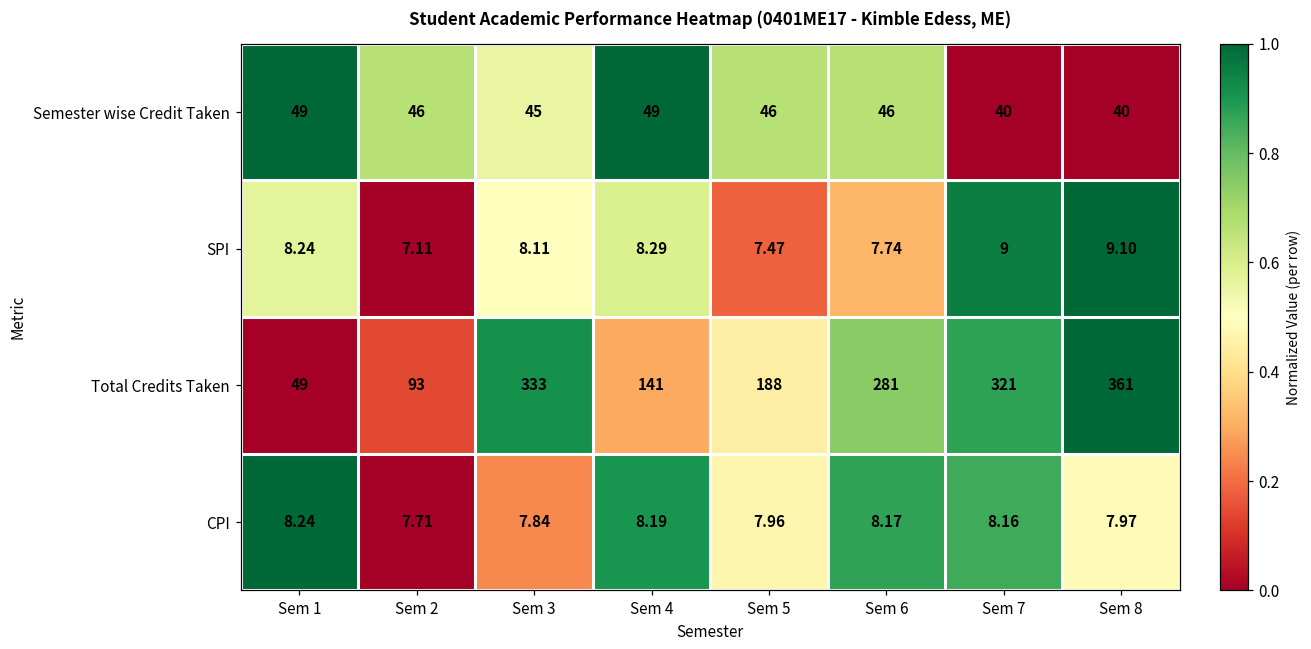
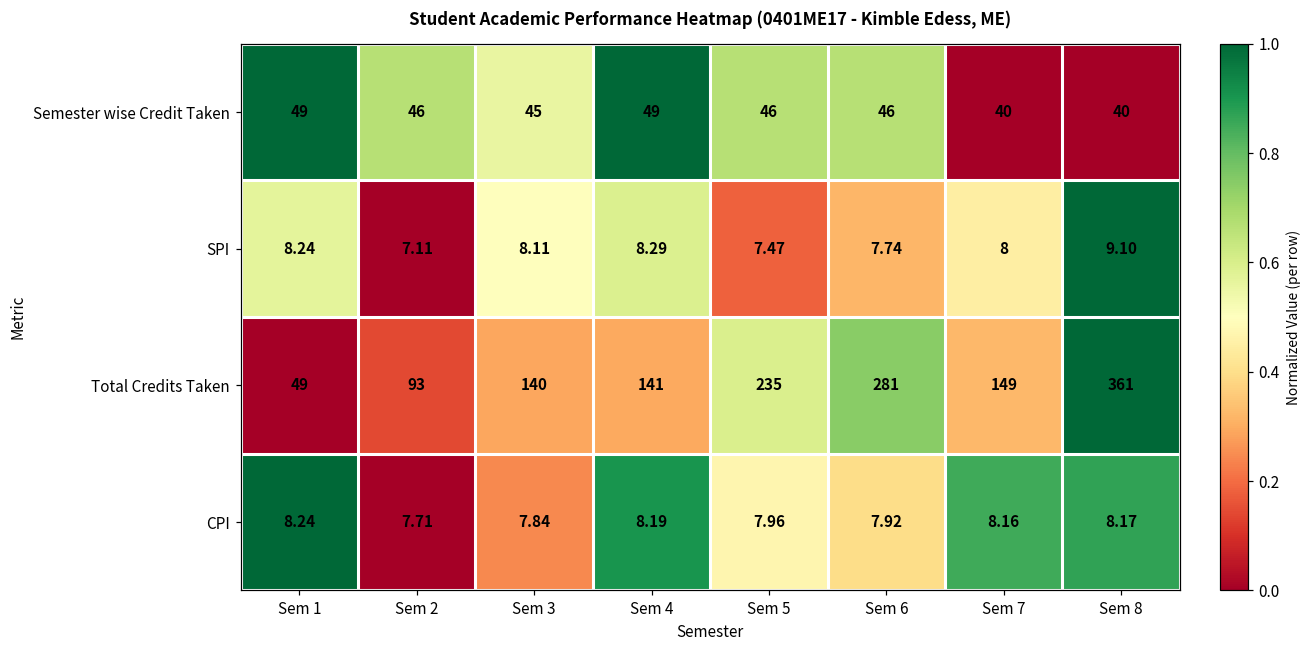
SPI, Sem 7: 9 -> 8
Total Credits Taken, Sem 3: 333 -> 140
Total Credits Taken, Sem 5: 188 -> 235
Total Credits Taken, Sem 7: 321 -> 149
CPI, Sem 6: 8.17 -> 7.92
CPI, Sem 8: 7.97 -> 8.17
